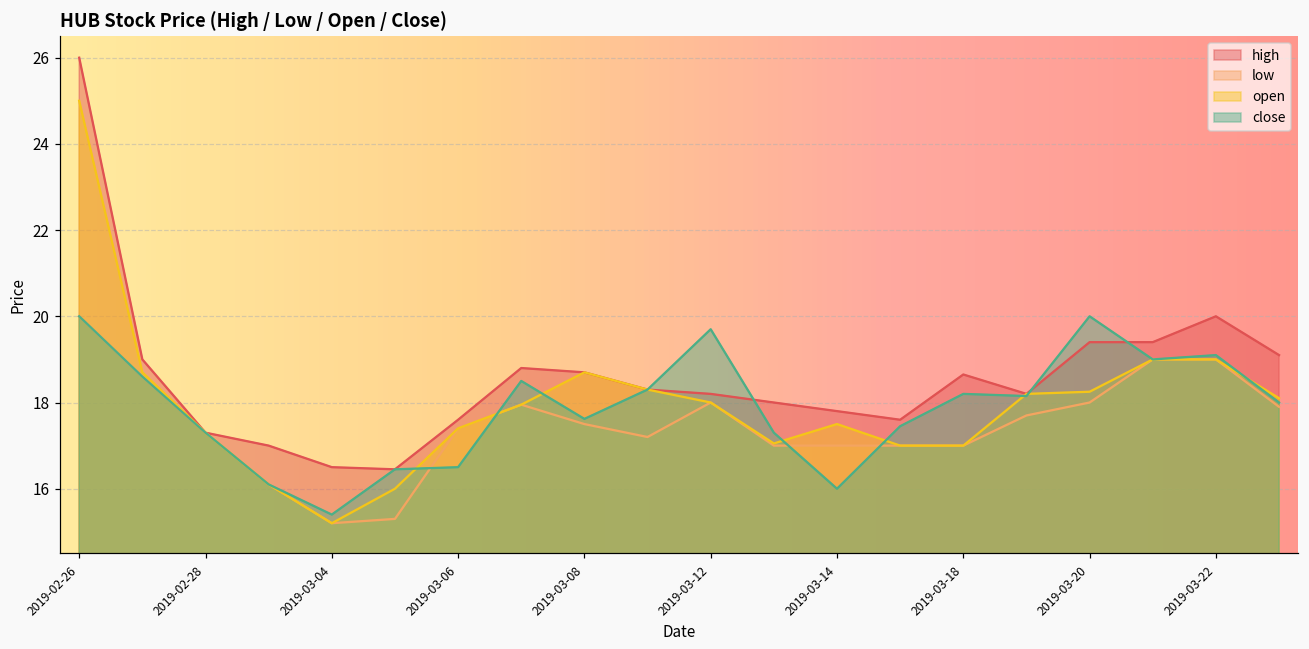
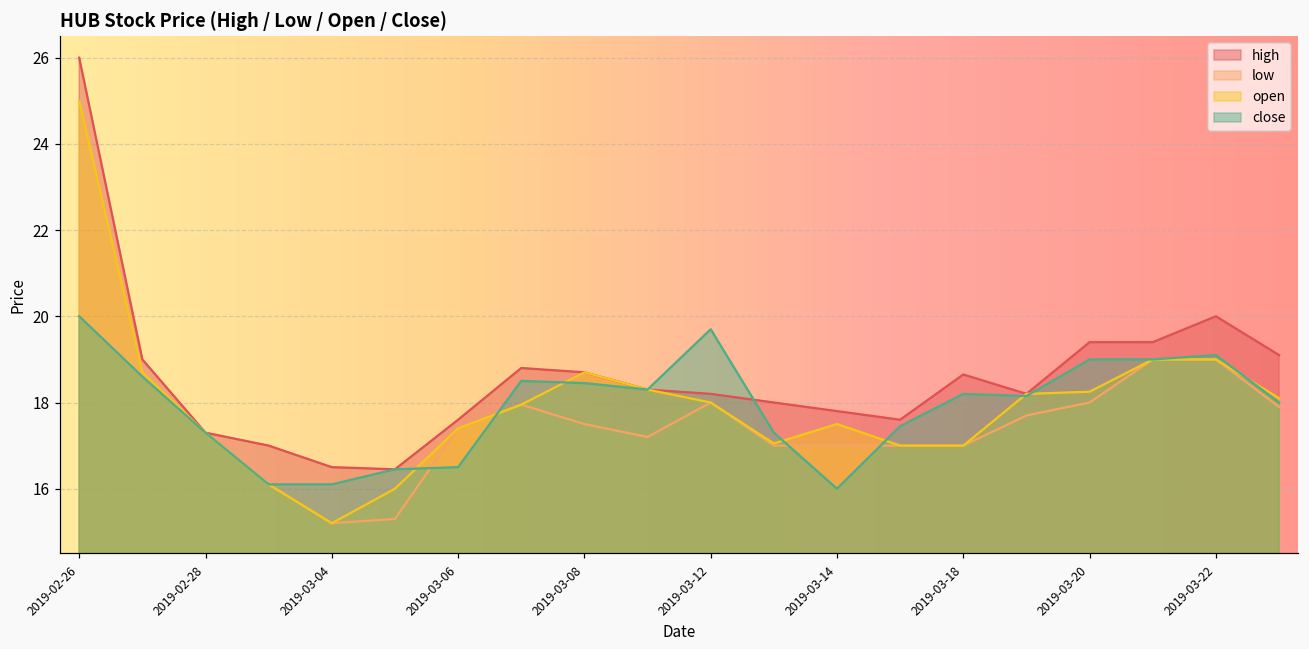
close, 2019-03-04: 15.4 -> 16.1
close, 2019-03-08: 17.6 -> 18.5
close, 2019-03-20: 20 -> 19
